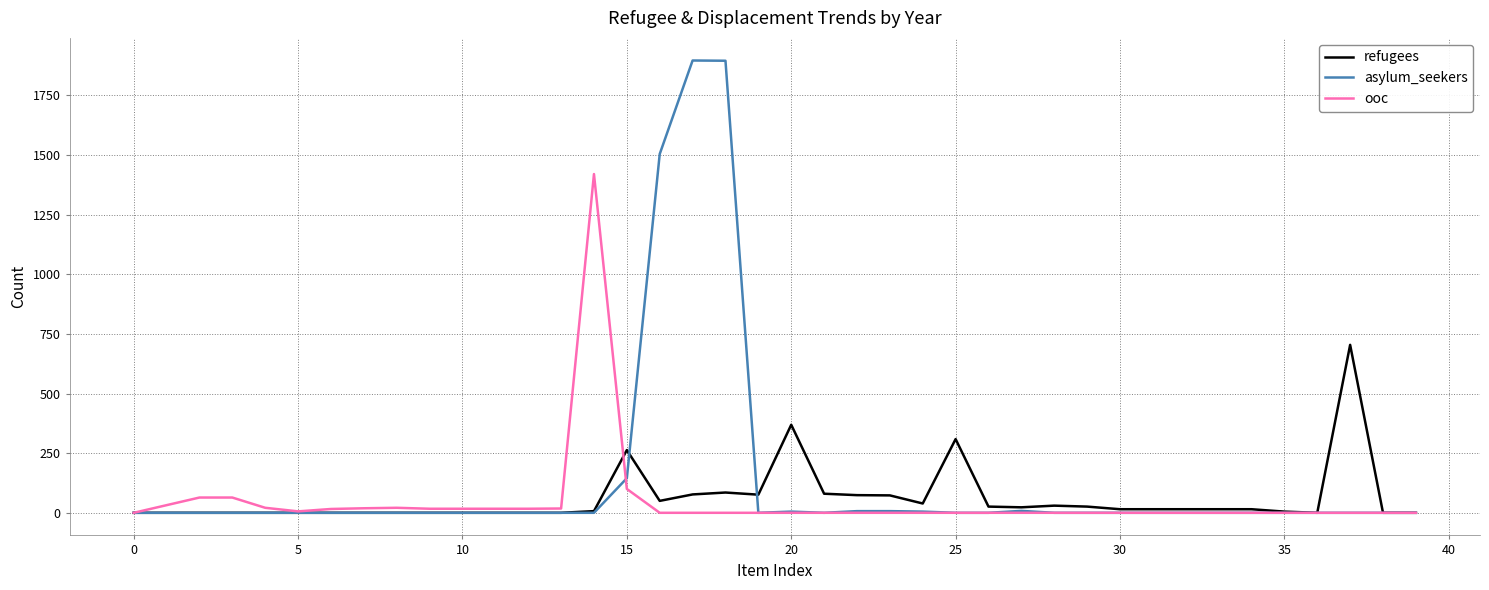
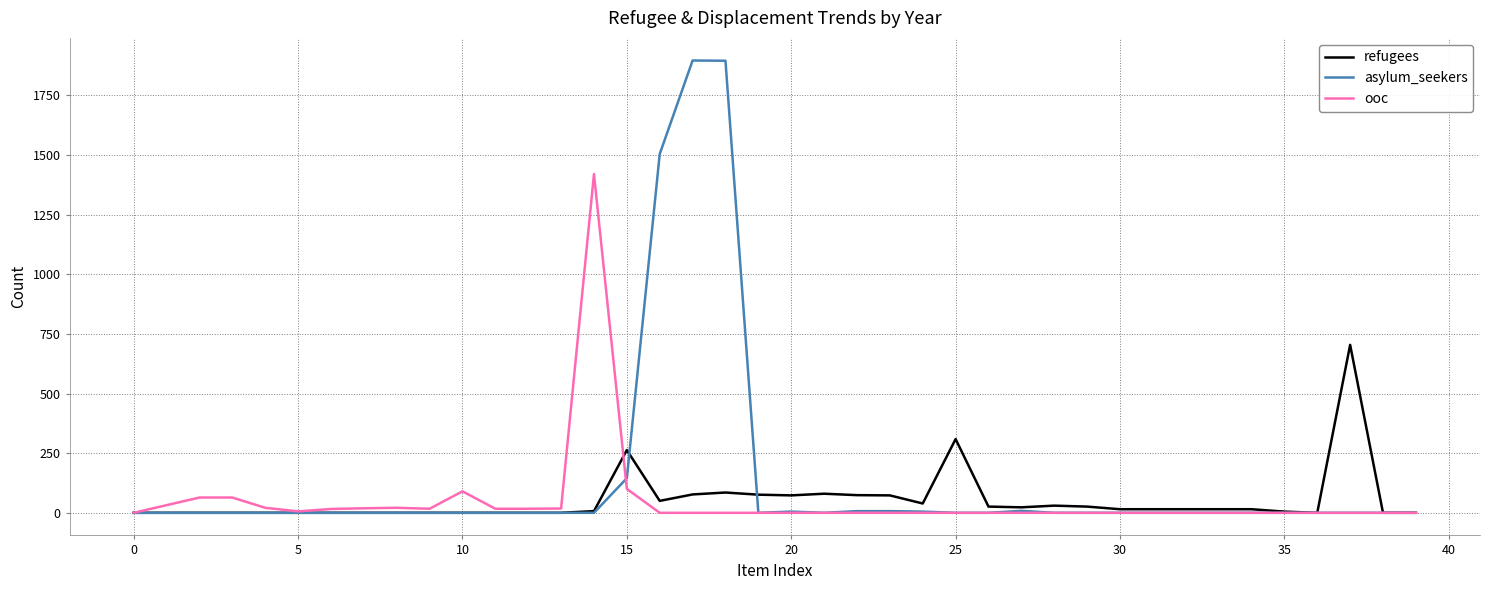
ooc, 10: 20 -> 90
refugees, 20: 370 -> 70
